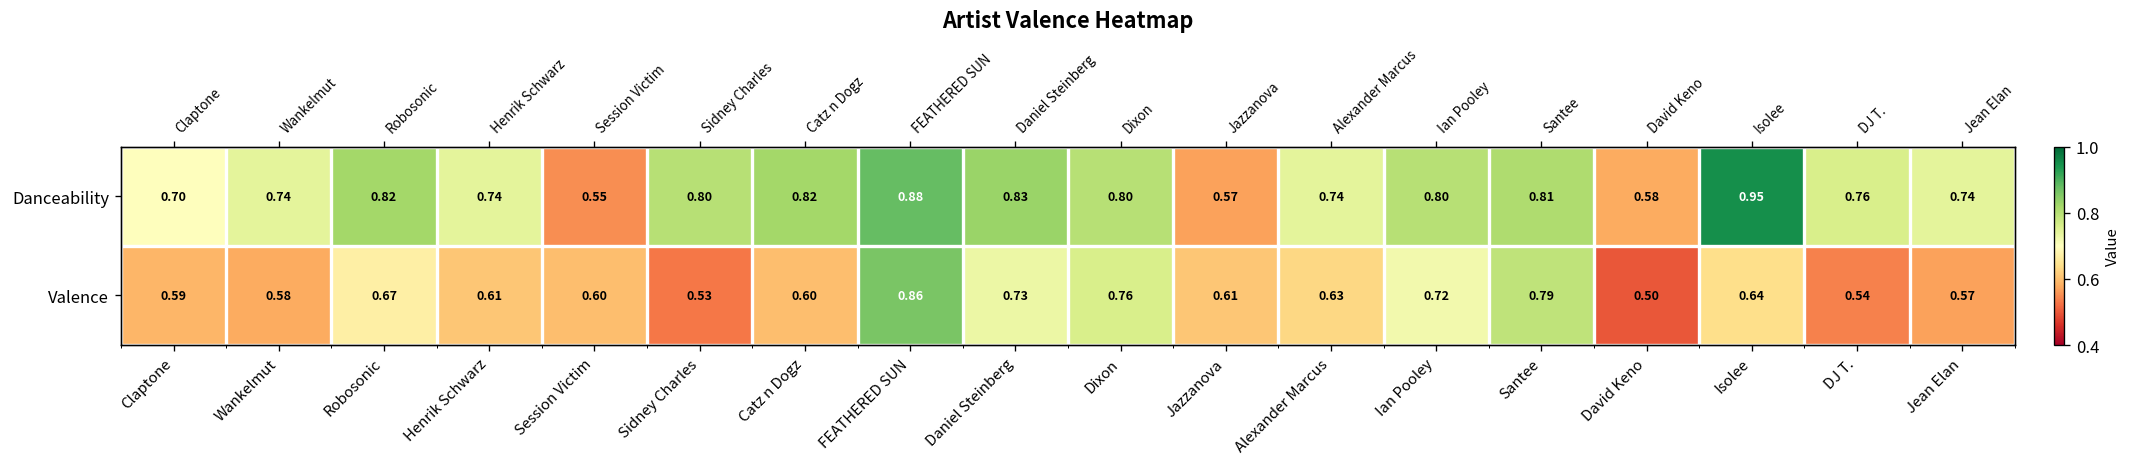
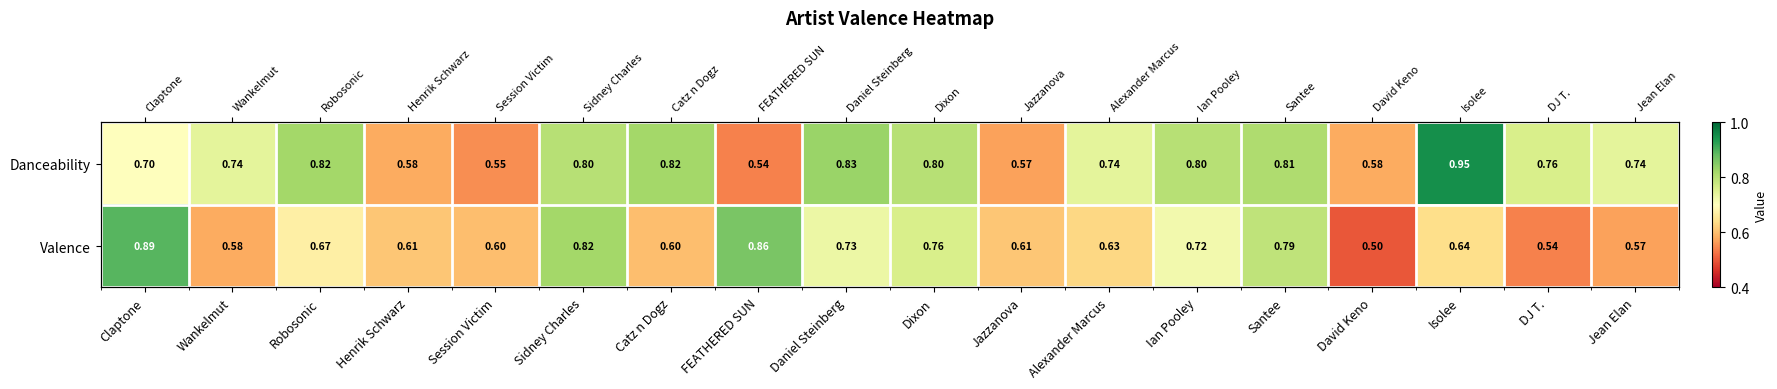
Danceability, Henrik Schwarz: 0.74 -> 0.58
Danceability, FEATHERED SUN: 0.88 -> 0.54
Valence, Claptone: 0.59 -> 0.89
Valence, Sidney Charles: 0.53 -> 0.82
